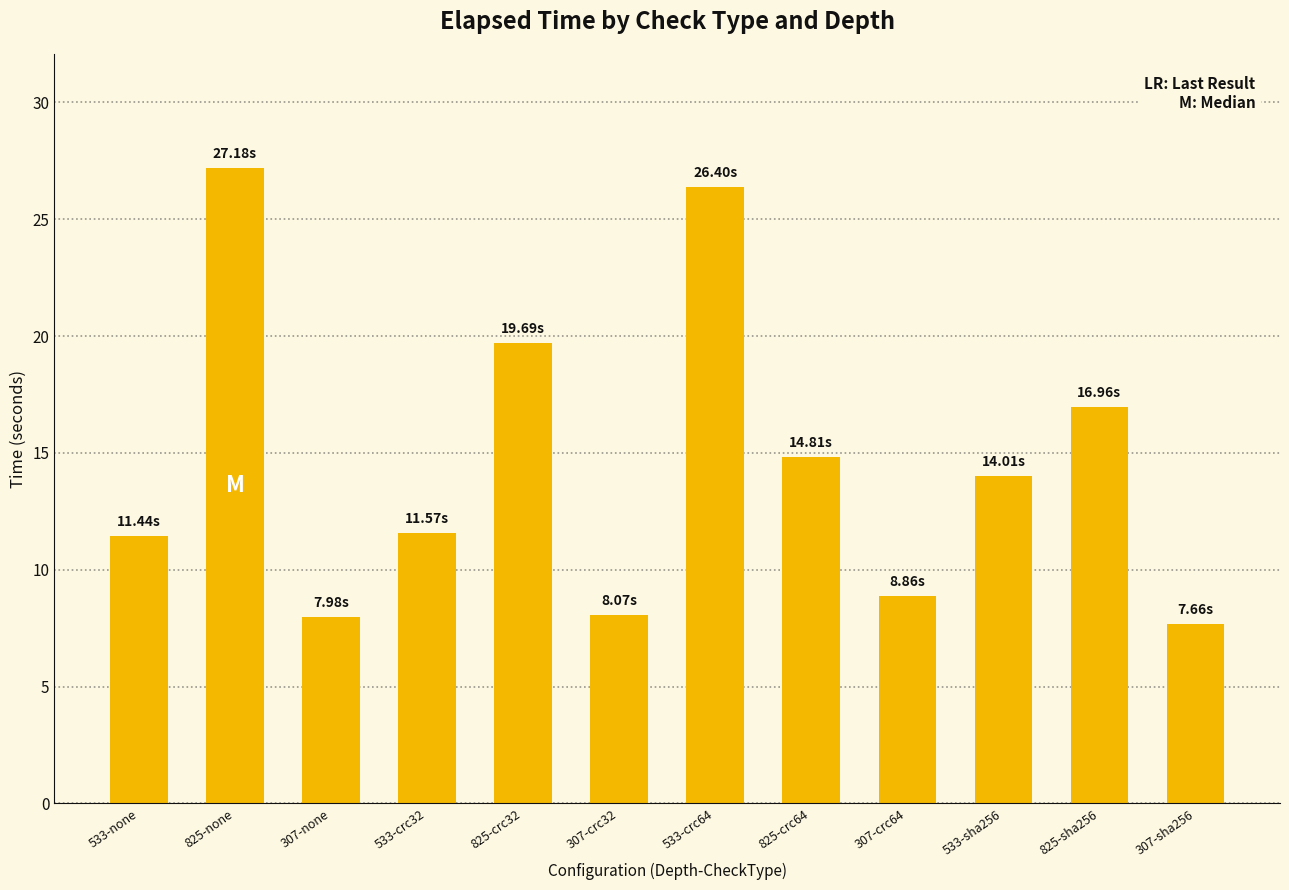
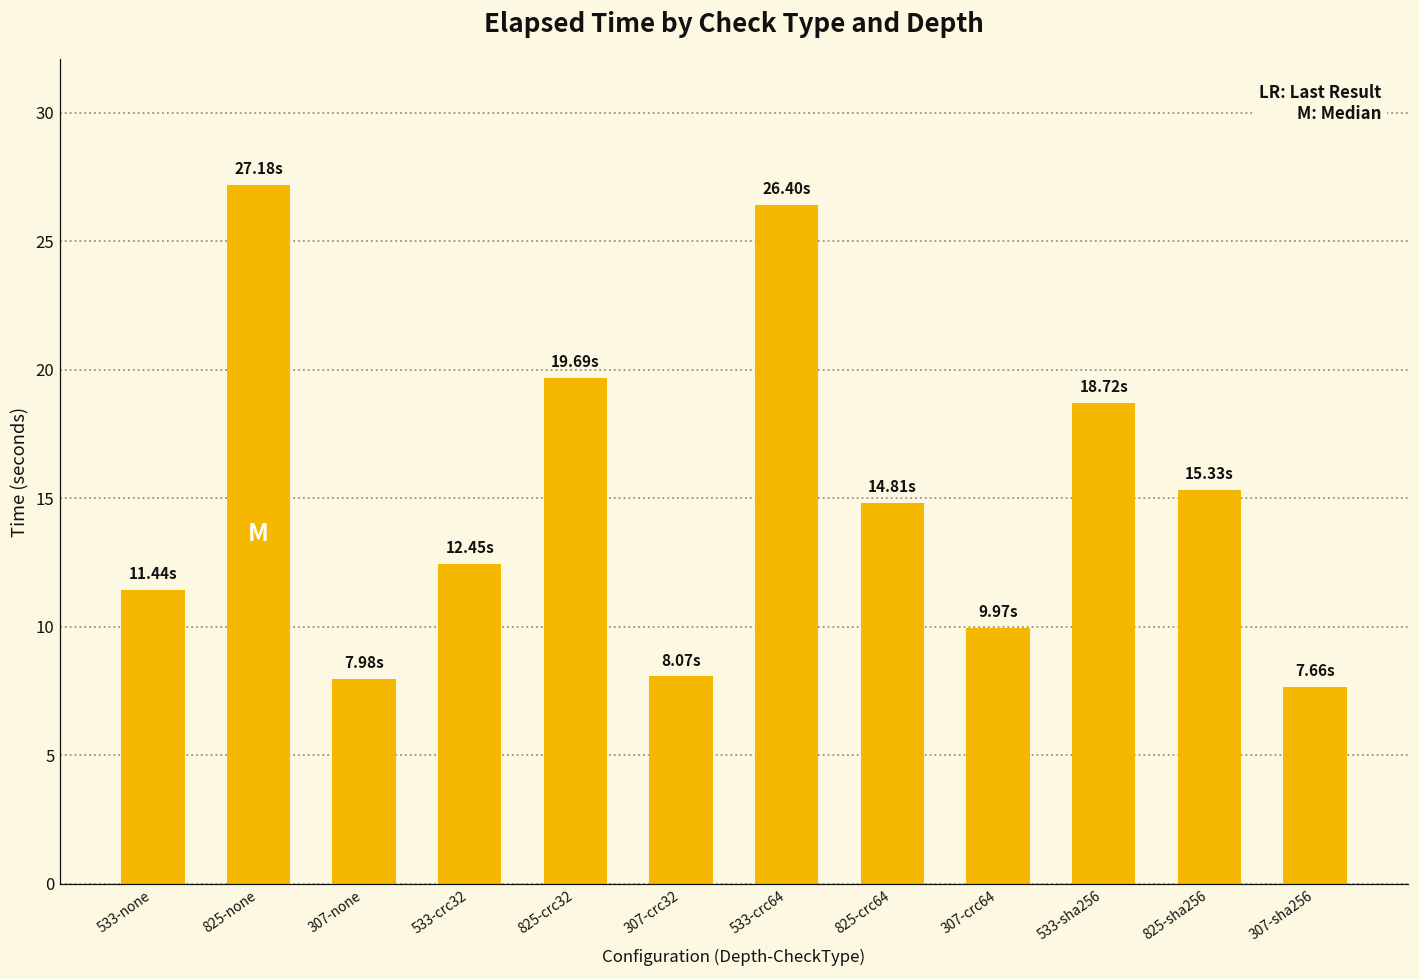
533-crc32: 11.57s -> 12.45s
307-crc64: 8.86s -> 9.97s
533-sha256: 14.01s -> 18.72s
825-sha256: 16.96s -> 15.33s
